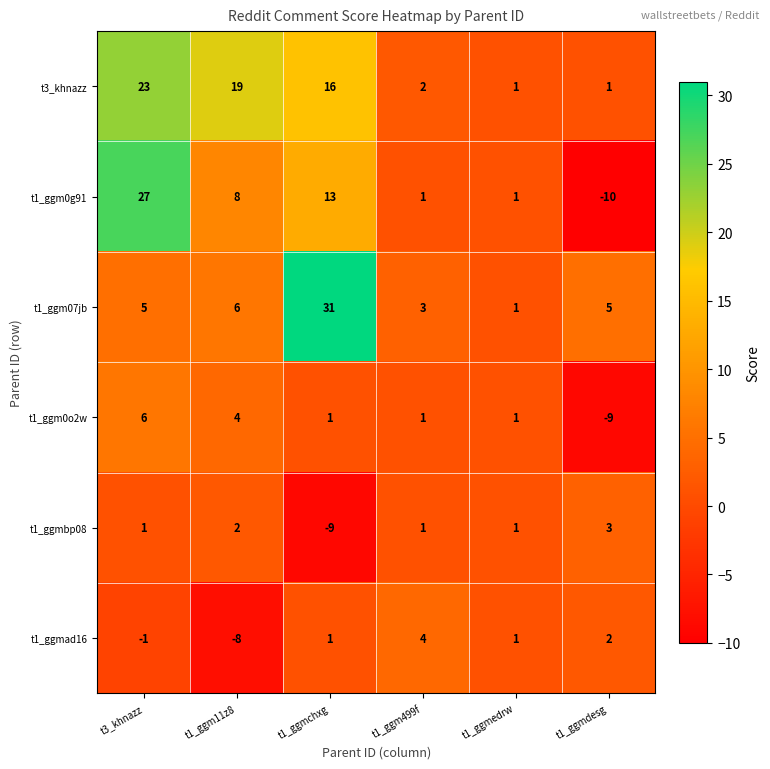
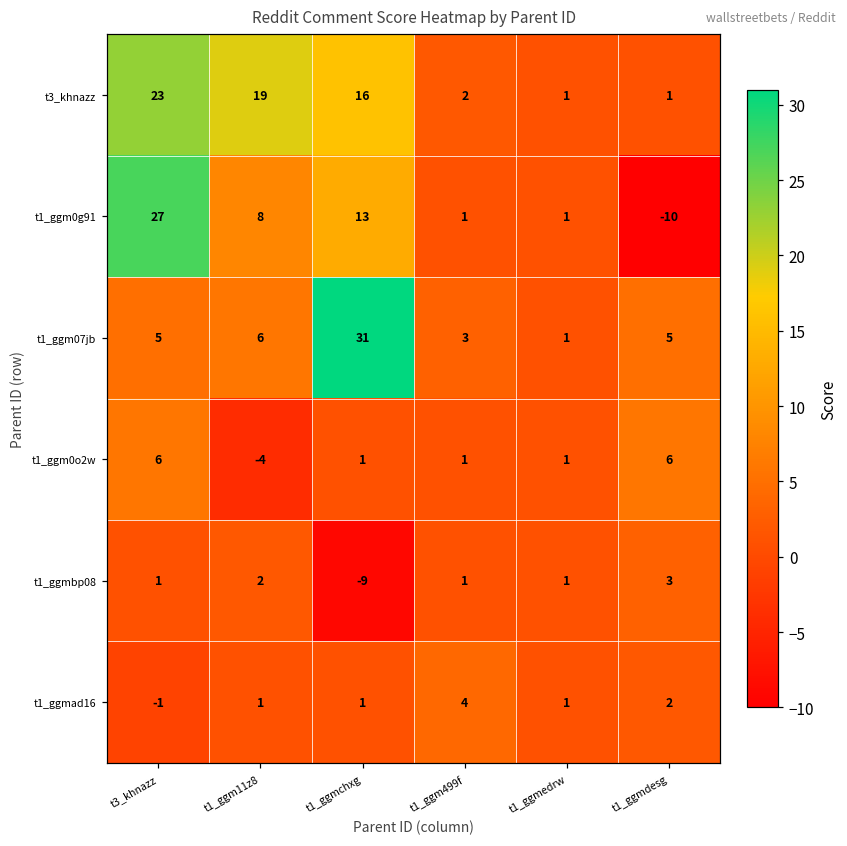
t1_ggm0o2w, t1_ggm11z8: 4 -> -4
t1_ggm0o2w, t1_ggmdesg: -9 -> 6
t1_ggmad16, t1_ggm11z8: -8 -> 1
